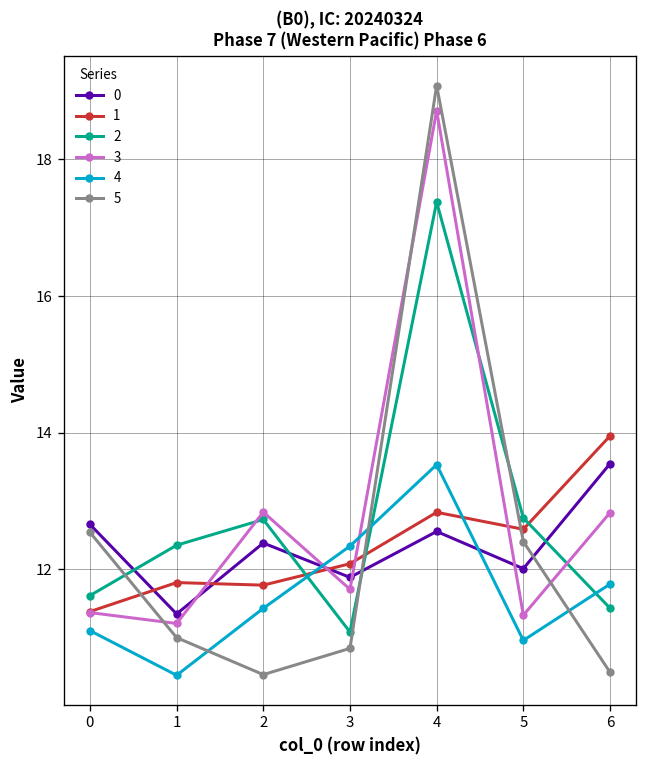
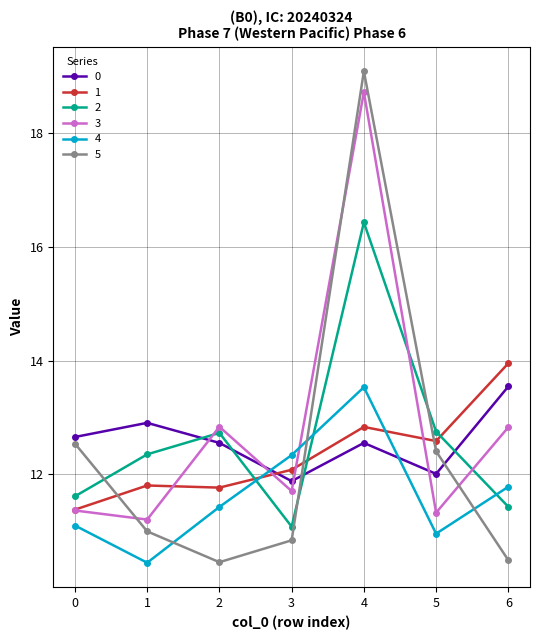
0, 1: 11.3 -> 12.9
0, 2: 12.4 -> 12.6
2, 4: 17.4 -> 16.4
